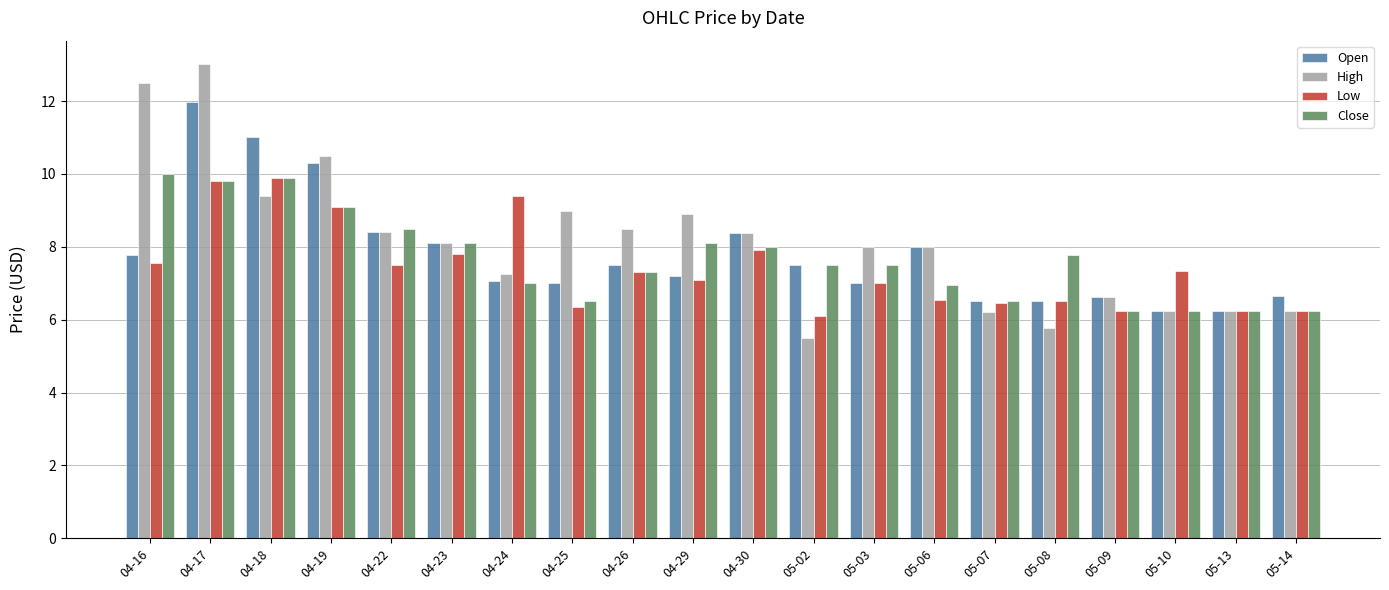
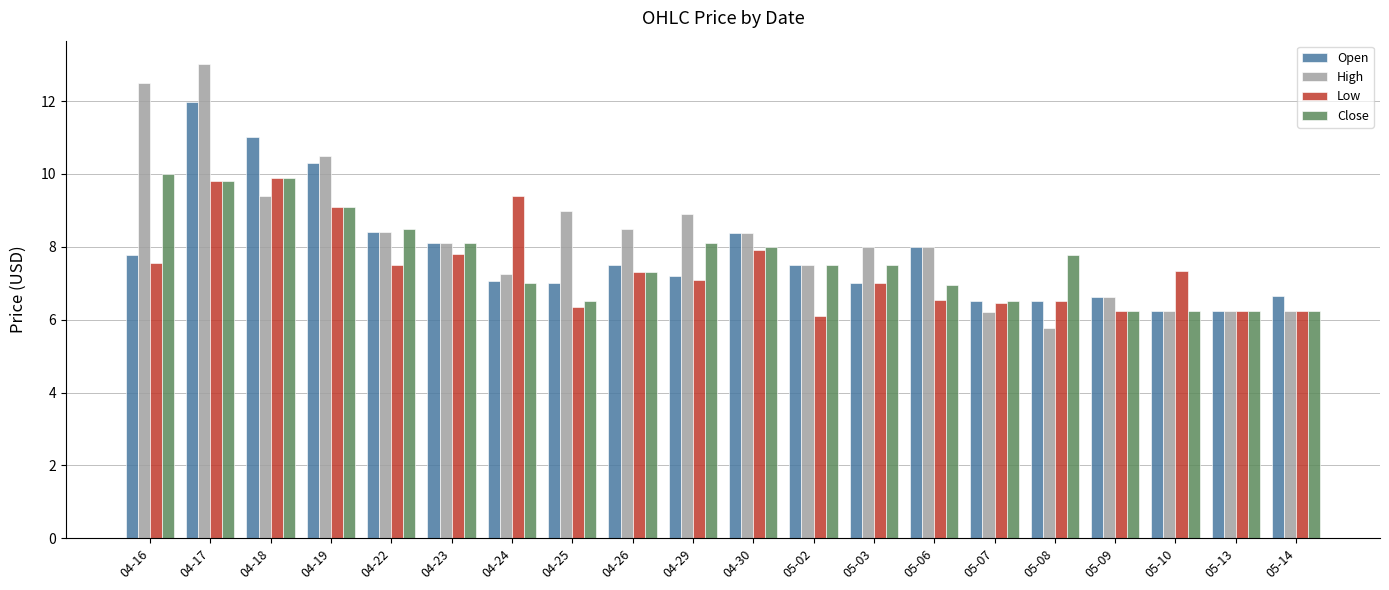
High, 05-02: 5.5 -> 7.5
